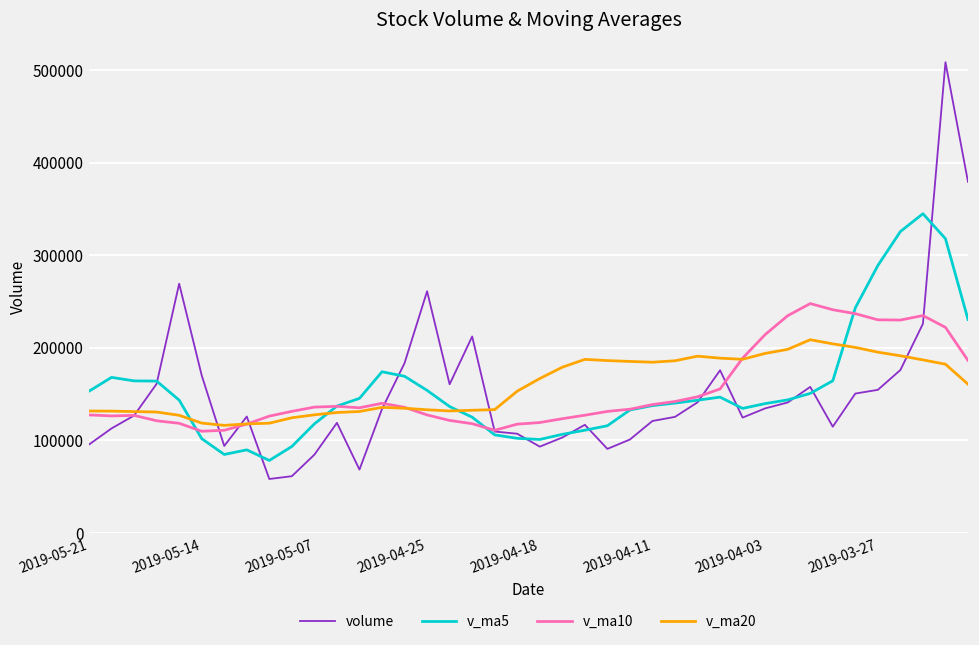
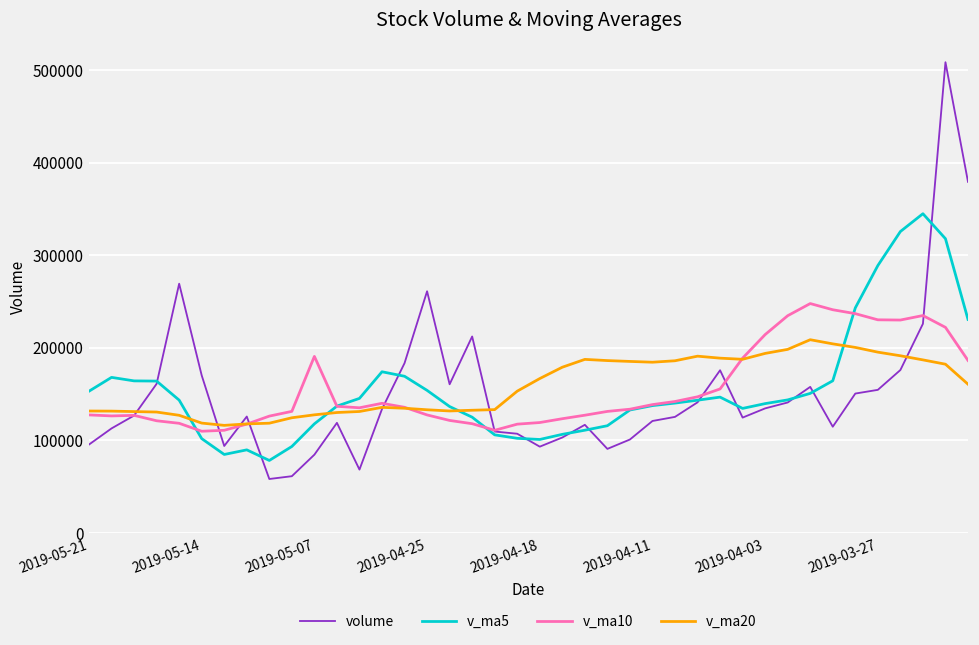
v_ma10, 2019-05-07: 140000 -> 190000
